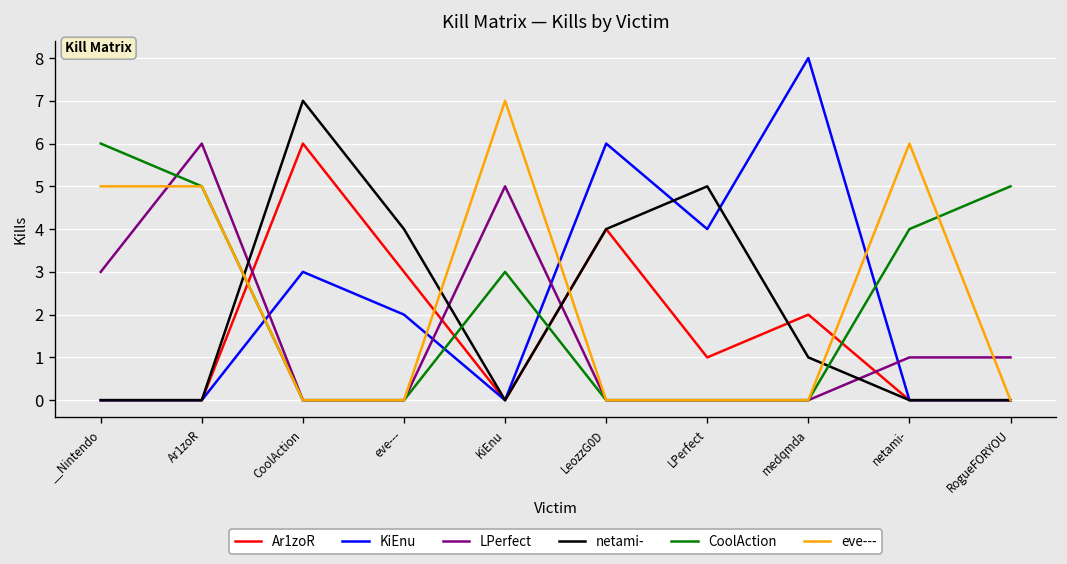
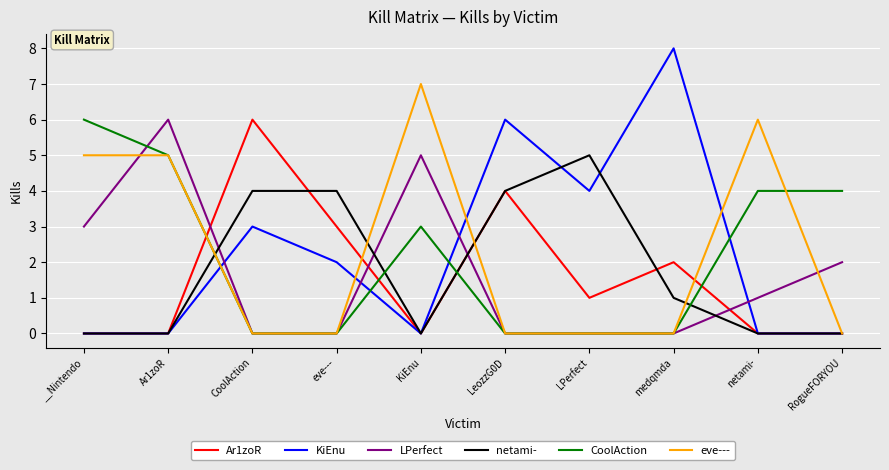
netami-, CoolAction: 7 -> 4
LPerfect, RogueFORYOU: 1 -> 2
CoolAction, RogueFORYOU: 5 -> 4
